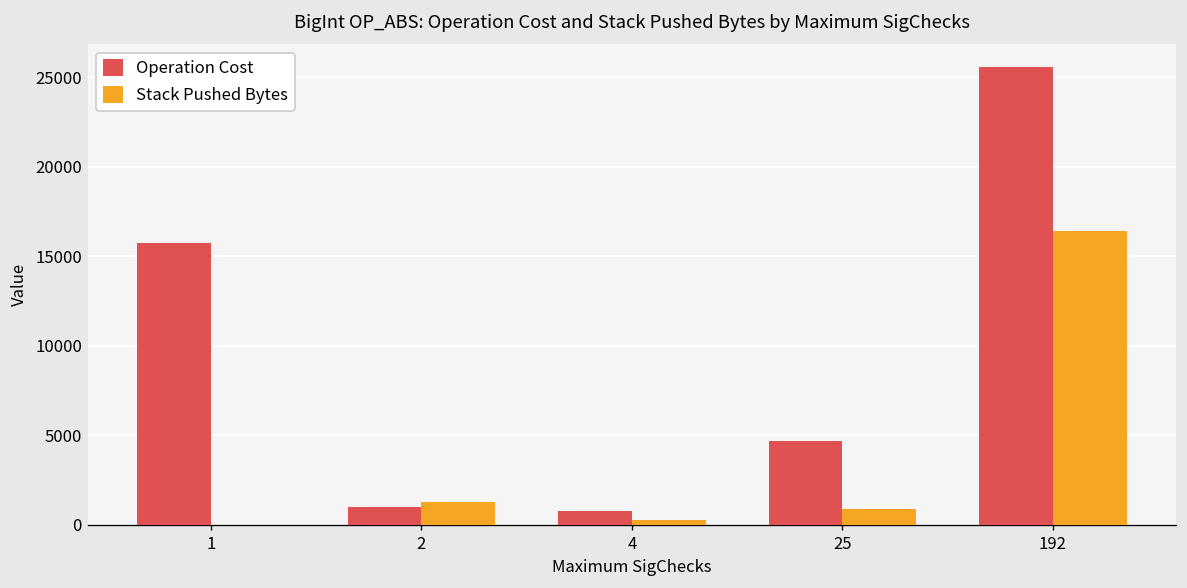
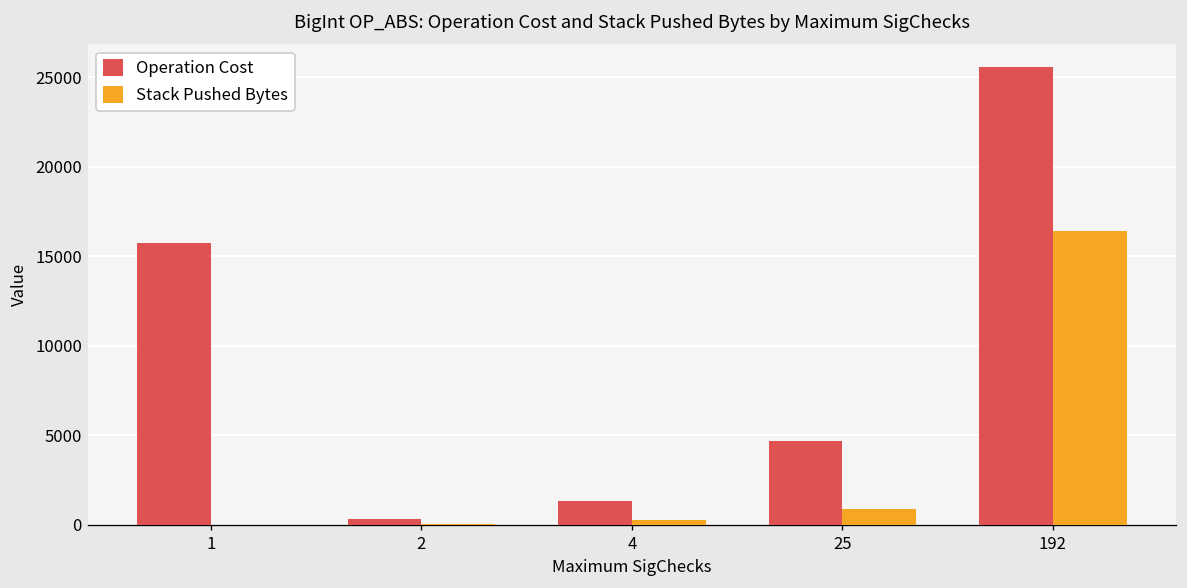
Operation Cost, 2: 1000 -> 300
Stack Pushed Bytes, 2: 1300 -> 0
Operation Cost, 4: 800 -> 1400
